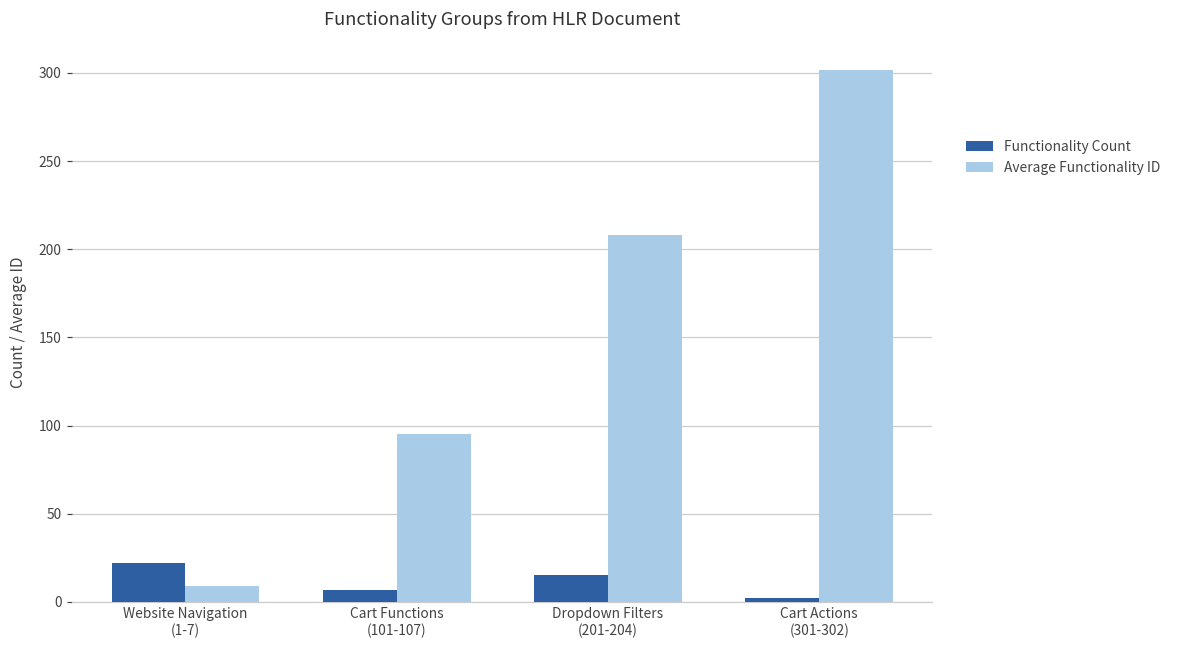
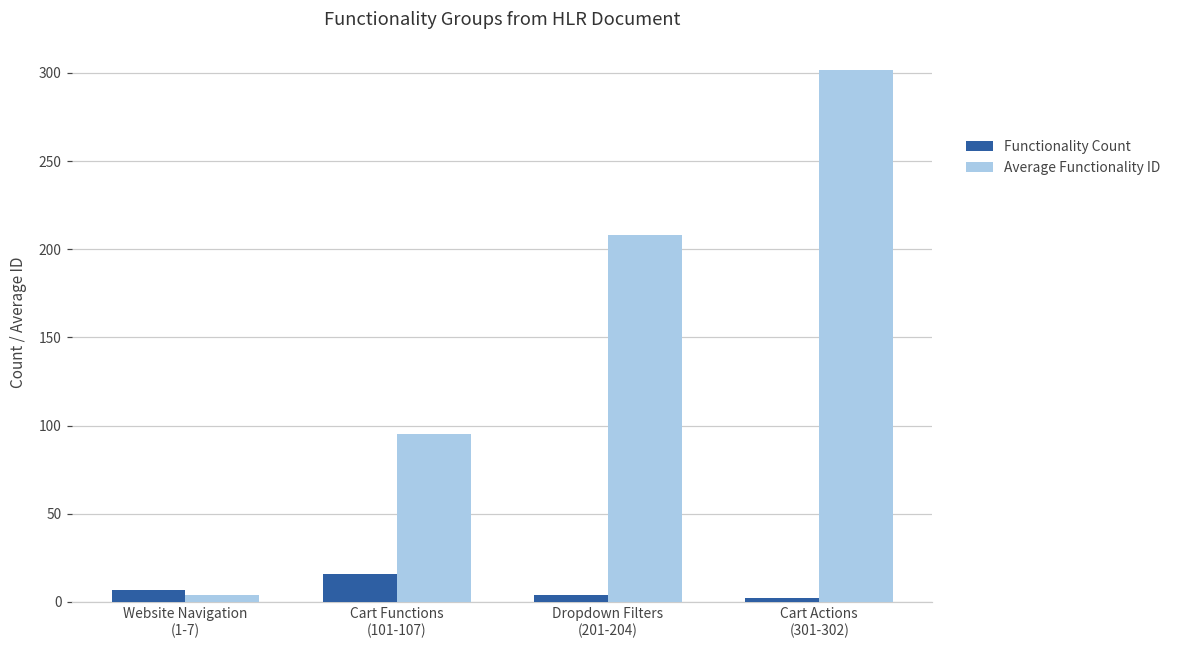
Functionality Count, Website Navigation (1-7): 22 -> 7
Average Functionality ID, Website Navigation (1-7): 9 -> 4
Functionality Count, Cart Functions (101-107): 7 -> 16
Functionality Count, Dropdown Filters (201-204): 15 -> 4
